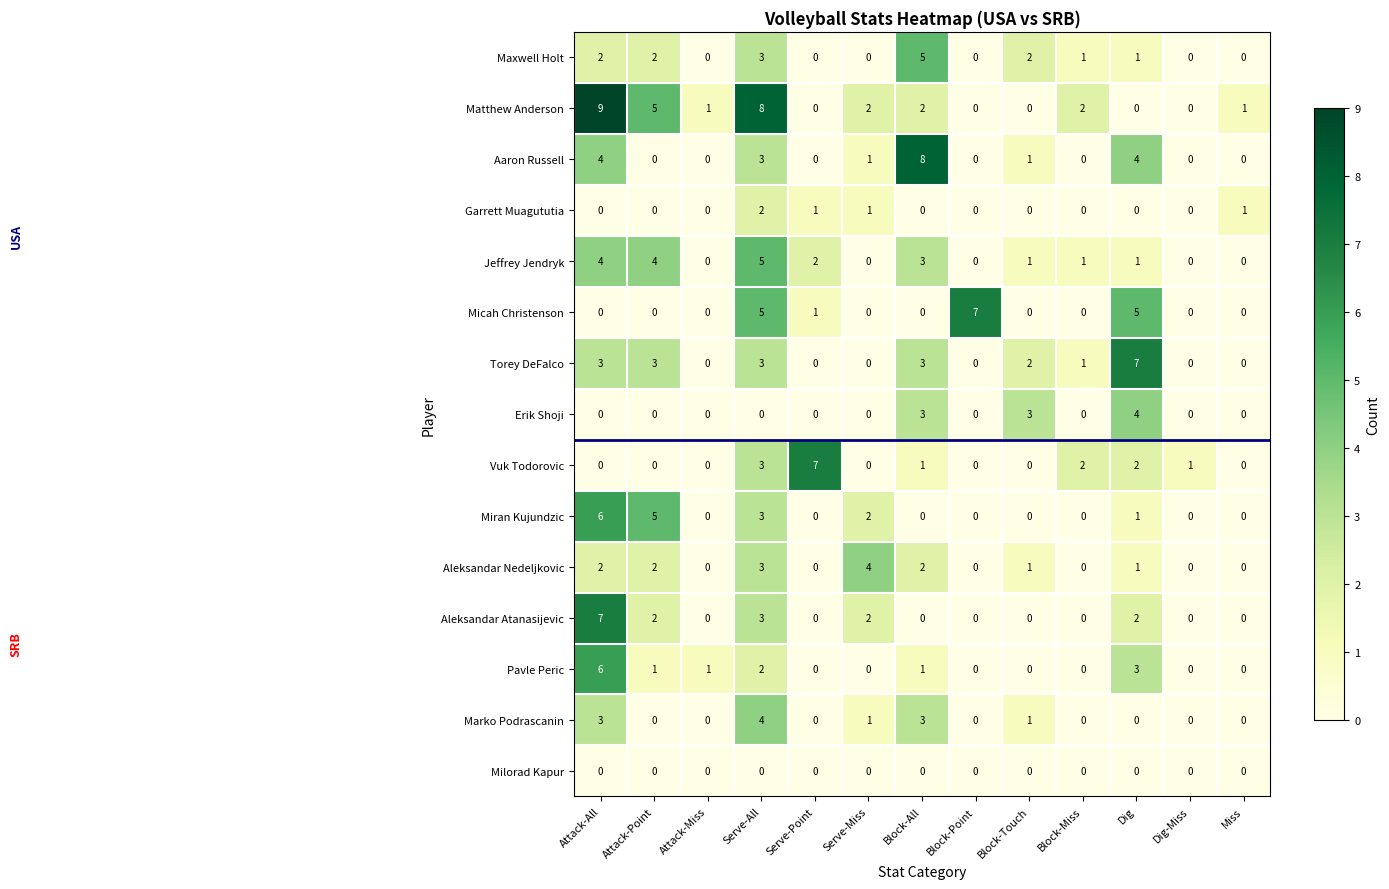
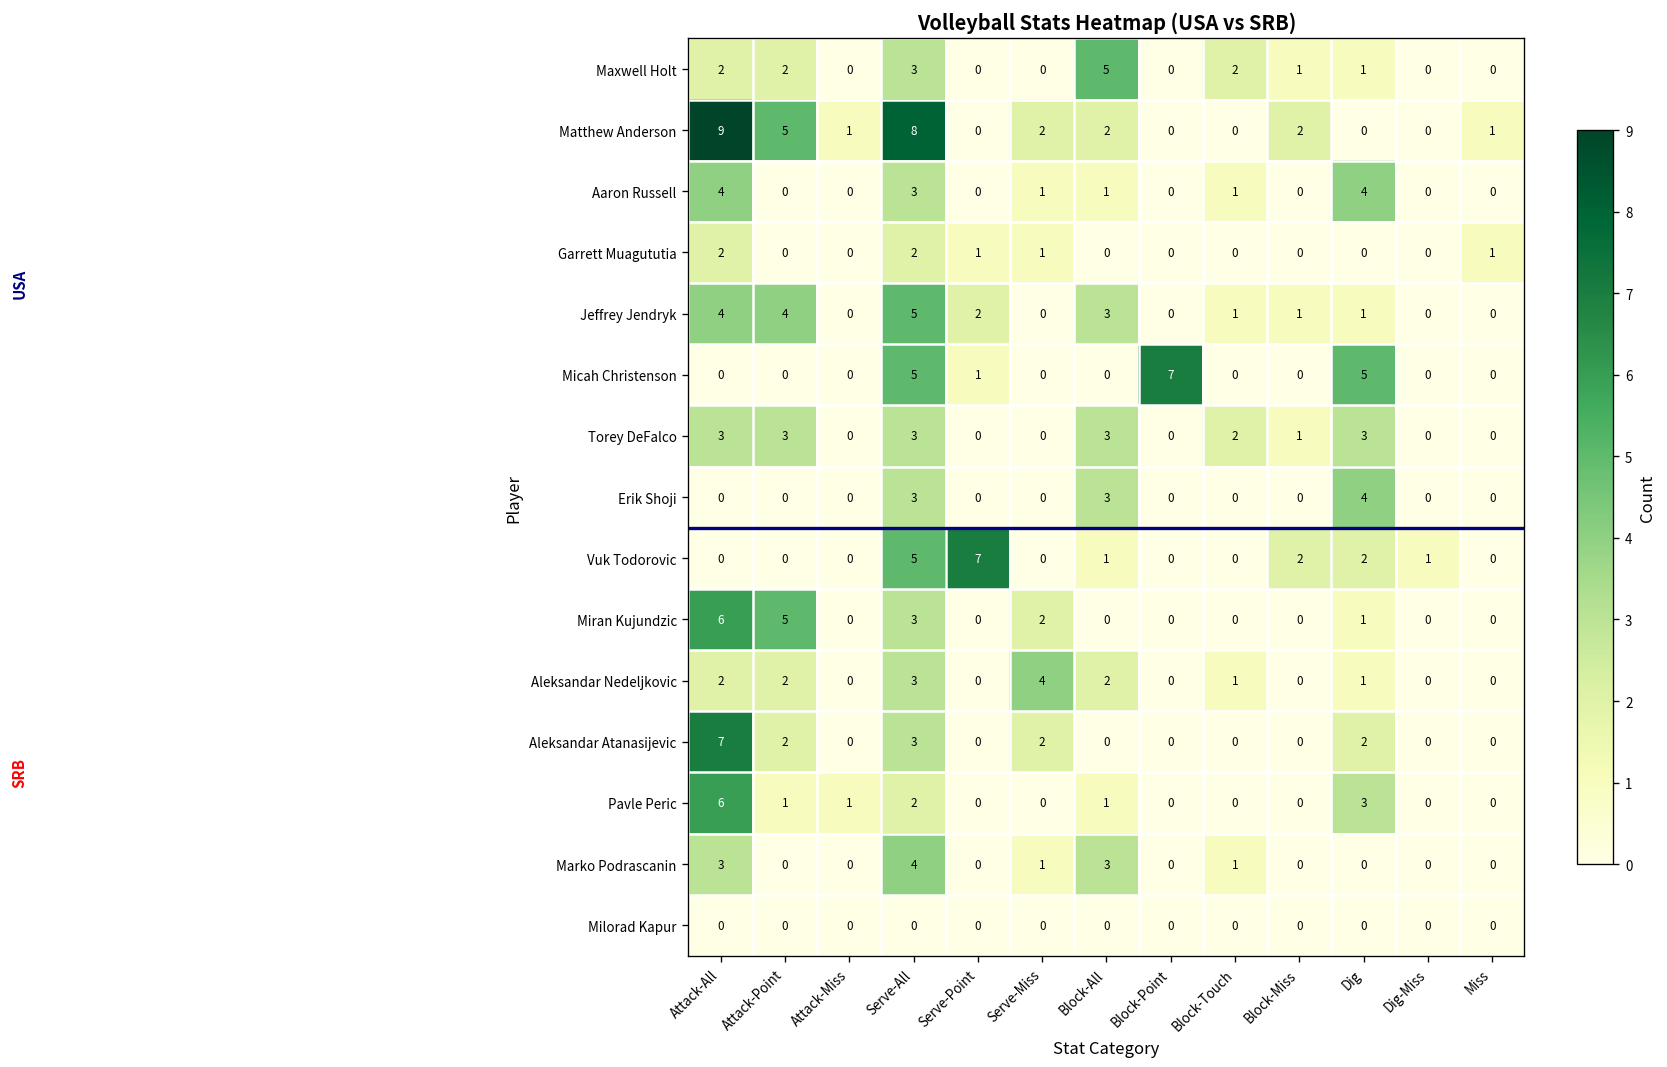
Aaron Russell, Block-All: 8 -> 1
Garrett Muagututia, Attack-All: 0 -> 2
Torey DeFalco, Dig: 7 -> 3
Erik Shoji, Serve-All: 0 -> 3
Erik Shoji, Block-Touch: 3 -> 0
Vuk Todorovic, Serve-All: 3 -> 5
